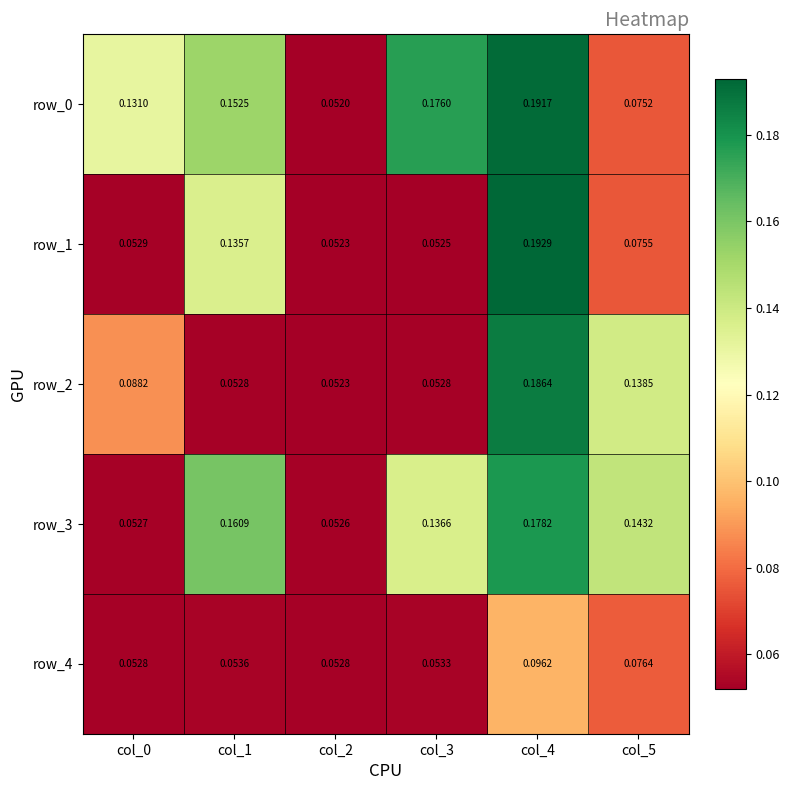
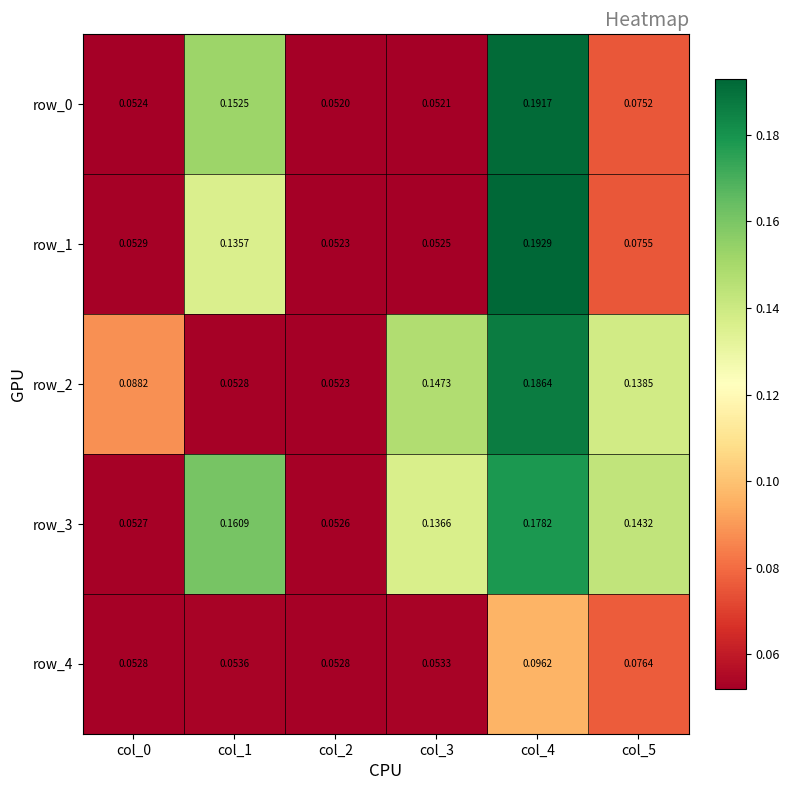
row_0, col_0: 0.1310 -> 0.0524
row_0, col_3: 0.1760 -> 0.0521
row_2, col_3: 0.0528 -> 0.1473
